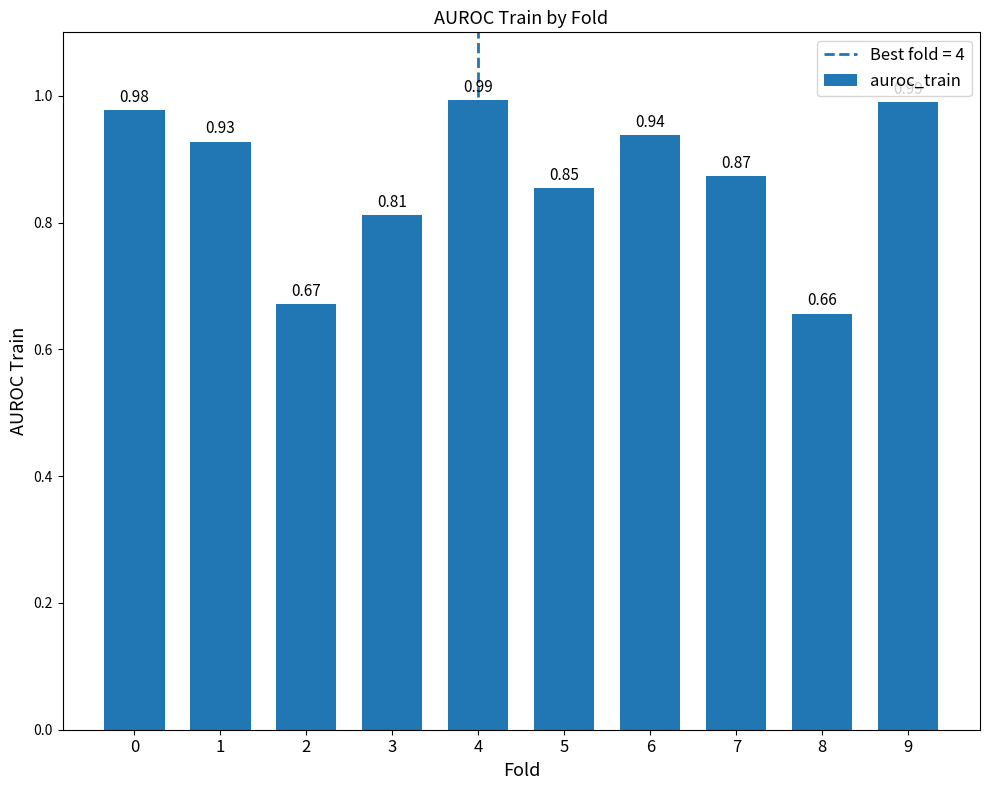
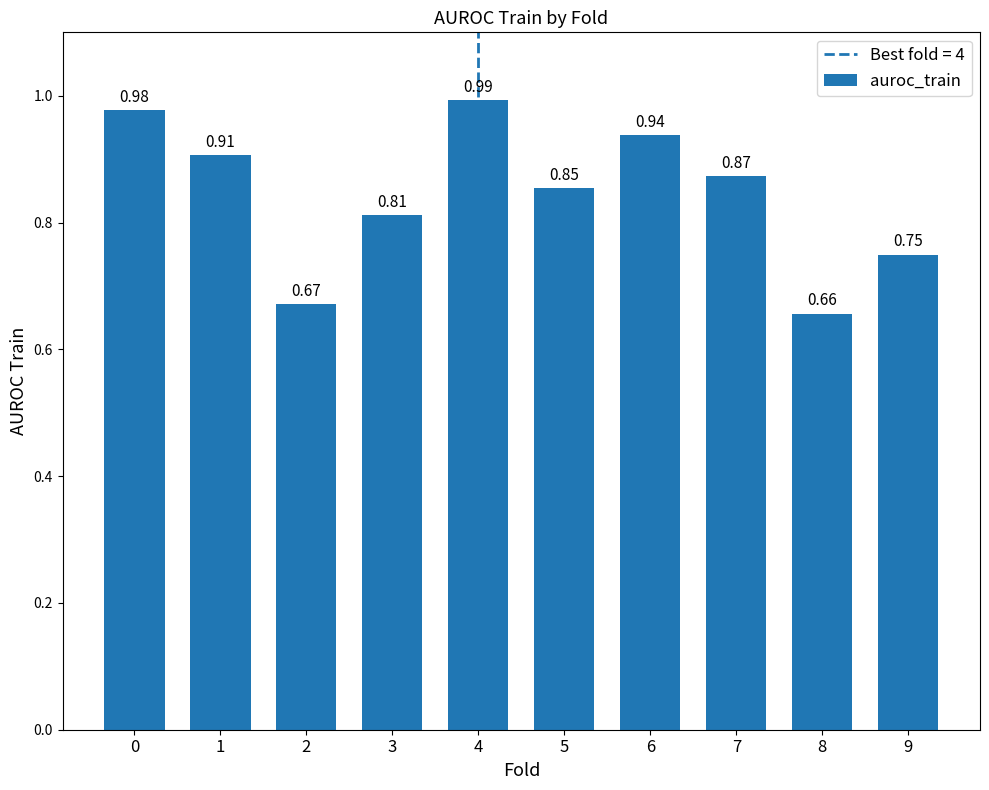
1: 0.93 -> 0.91
9: 0.99 -> 0.75
